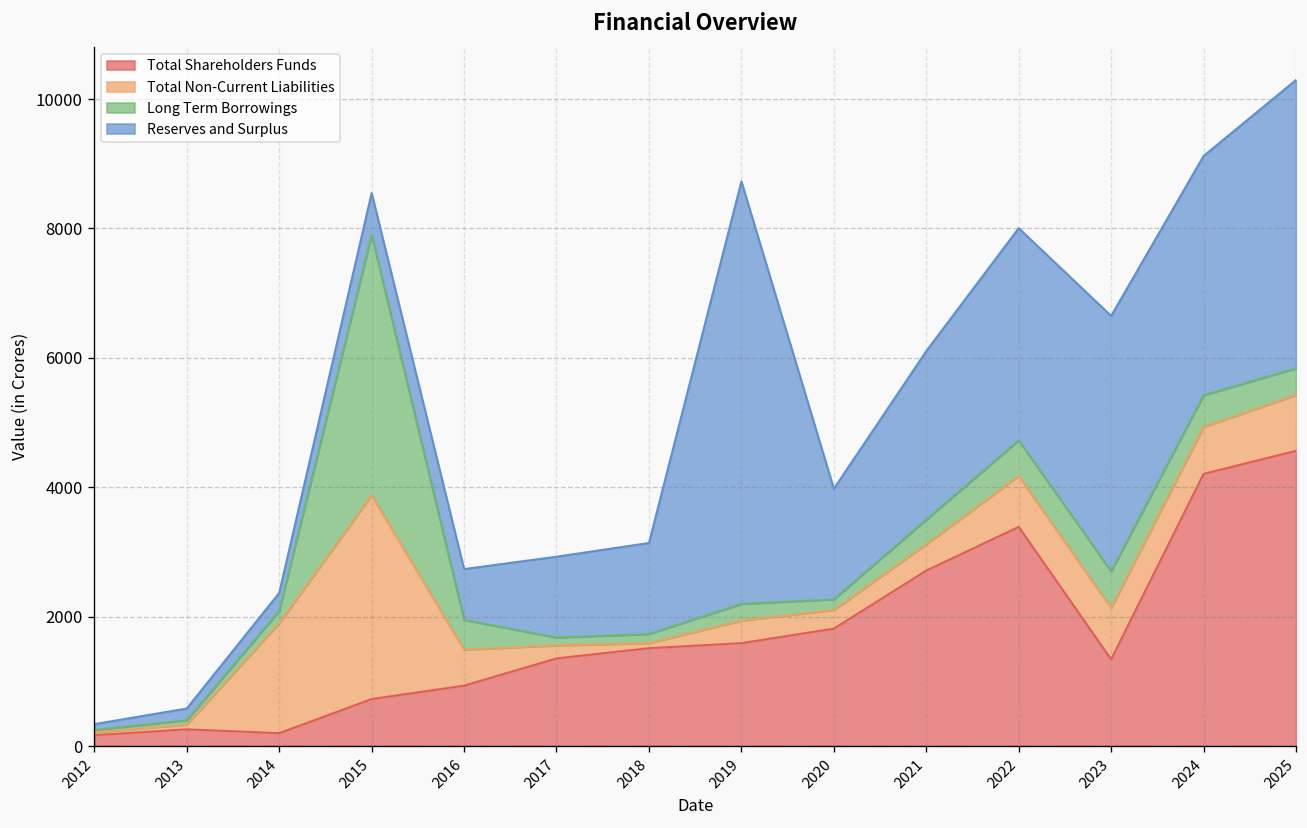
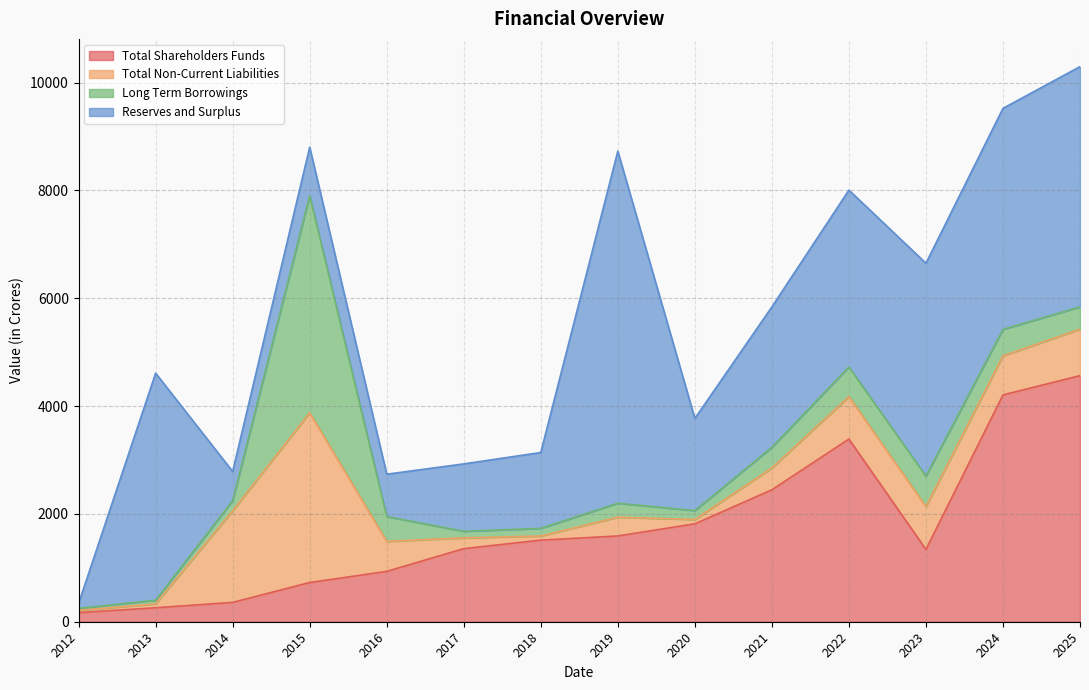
Reserves and Surplus, 2013: 200 -> 4200
Total Shareholders Funds, 2014: 200 -> 400
Reserves and Surplus, 2014: 300 -> 500
Reserves and Surplus, 2015: 600 -> 900
Total Non-Current Liabilities, 2020: 300 -> 100
Total Shareholders Funds, 2021: 2700 -> 2400
Reserves and Surplus, 2024: 3700 -> 4100
